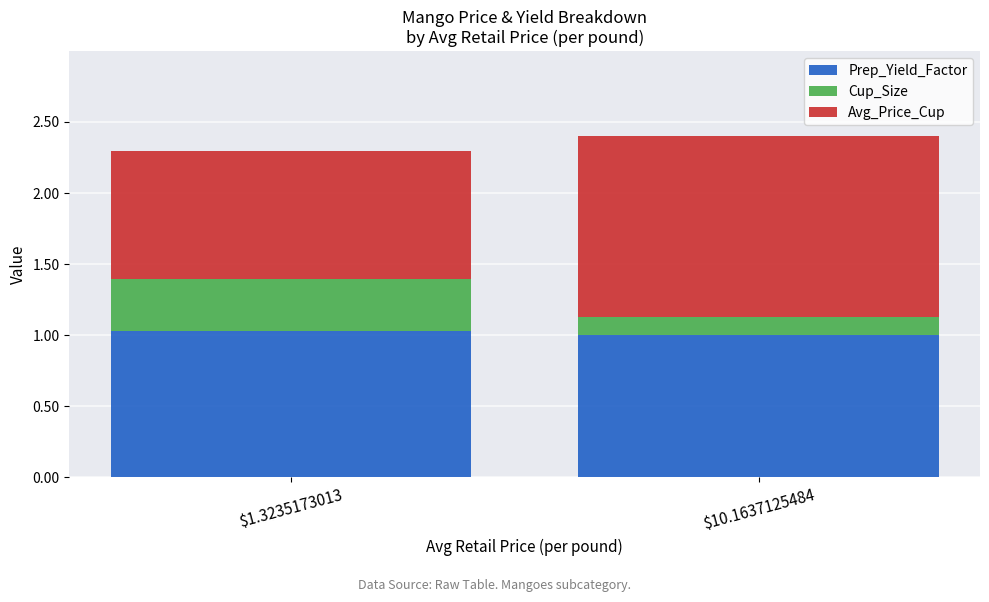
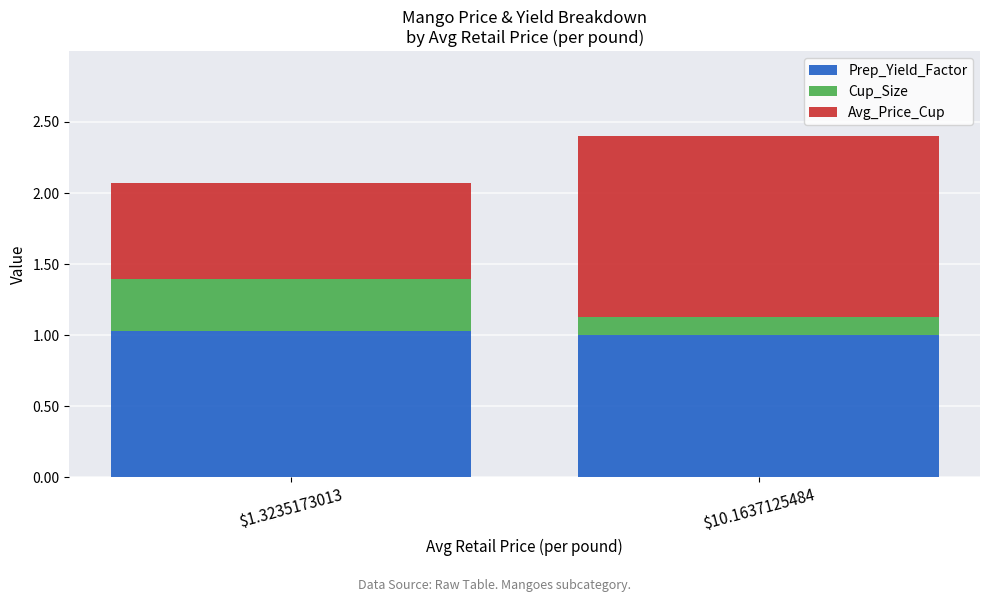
Avg_Price_Cup, $1.3235173013: 0.90 -> 0.68
